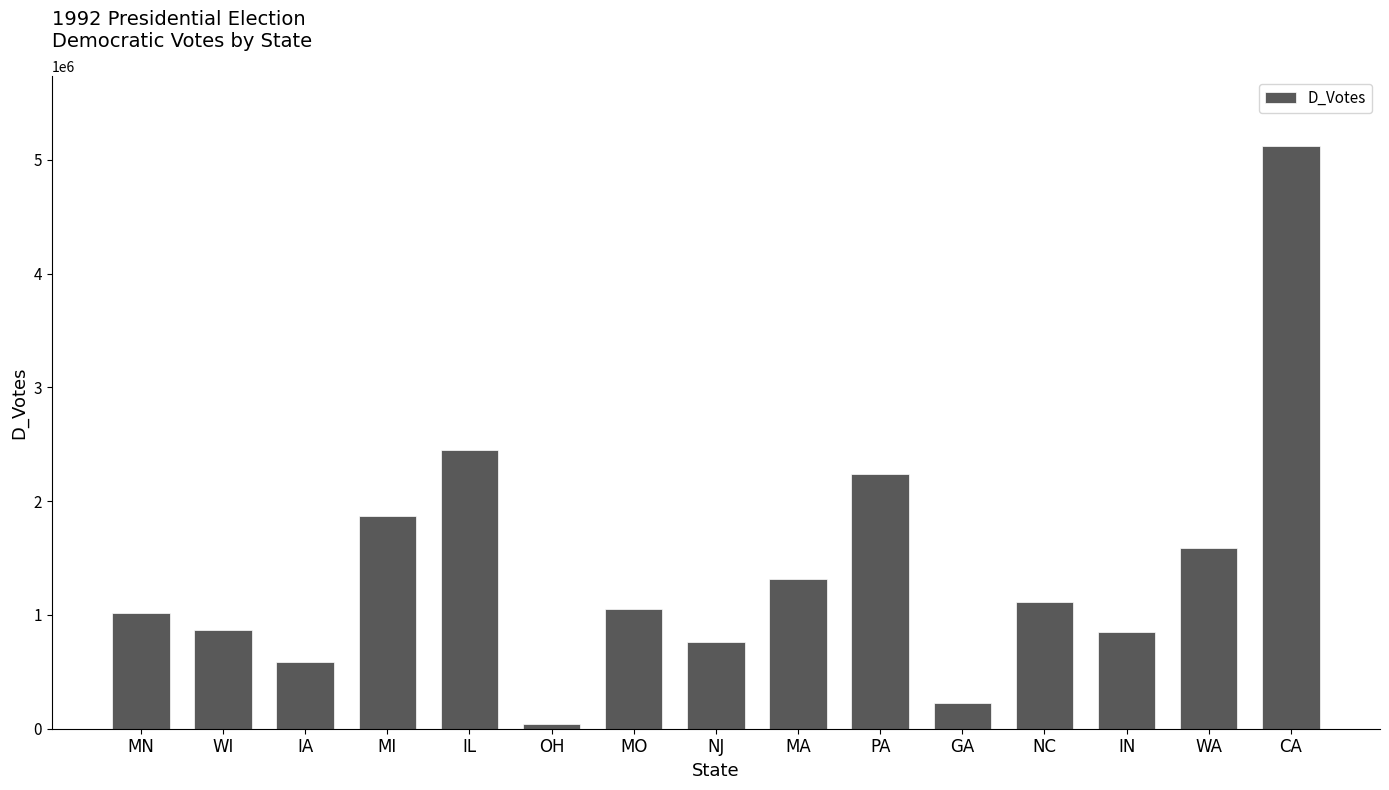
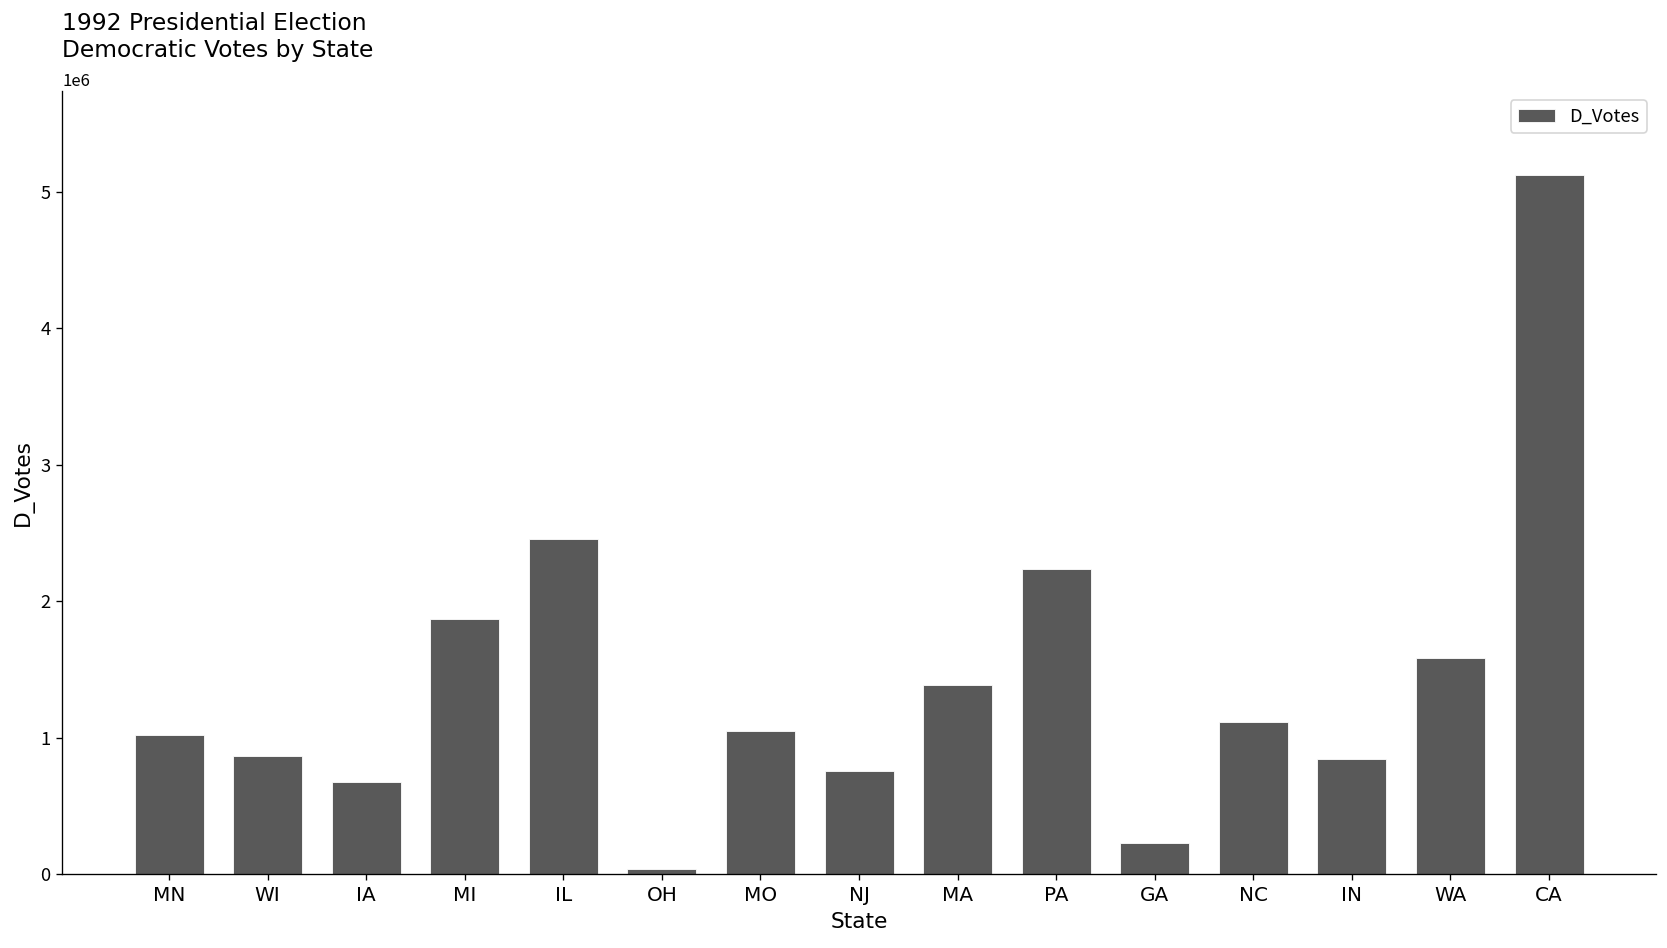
IA: 590000 -> 680000
MA: 1320000 -> 1390000
